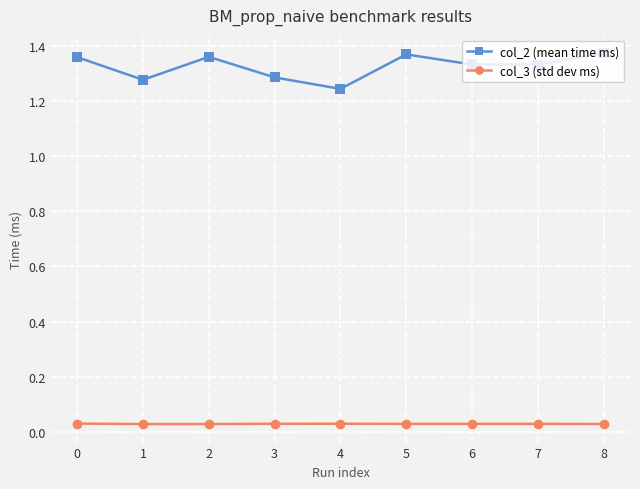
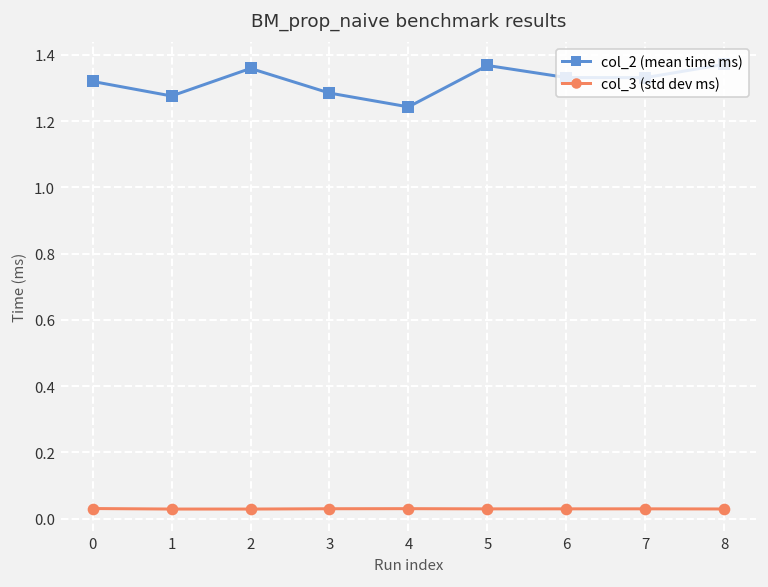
col_2 (mean time ms), 0: 1.36 -> 1.32
